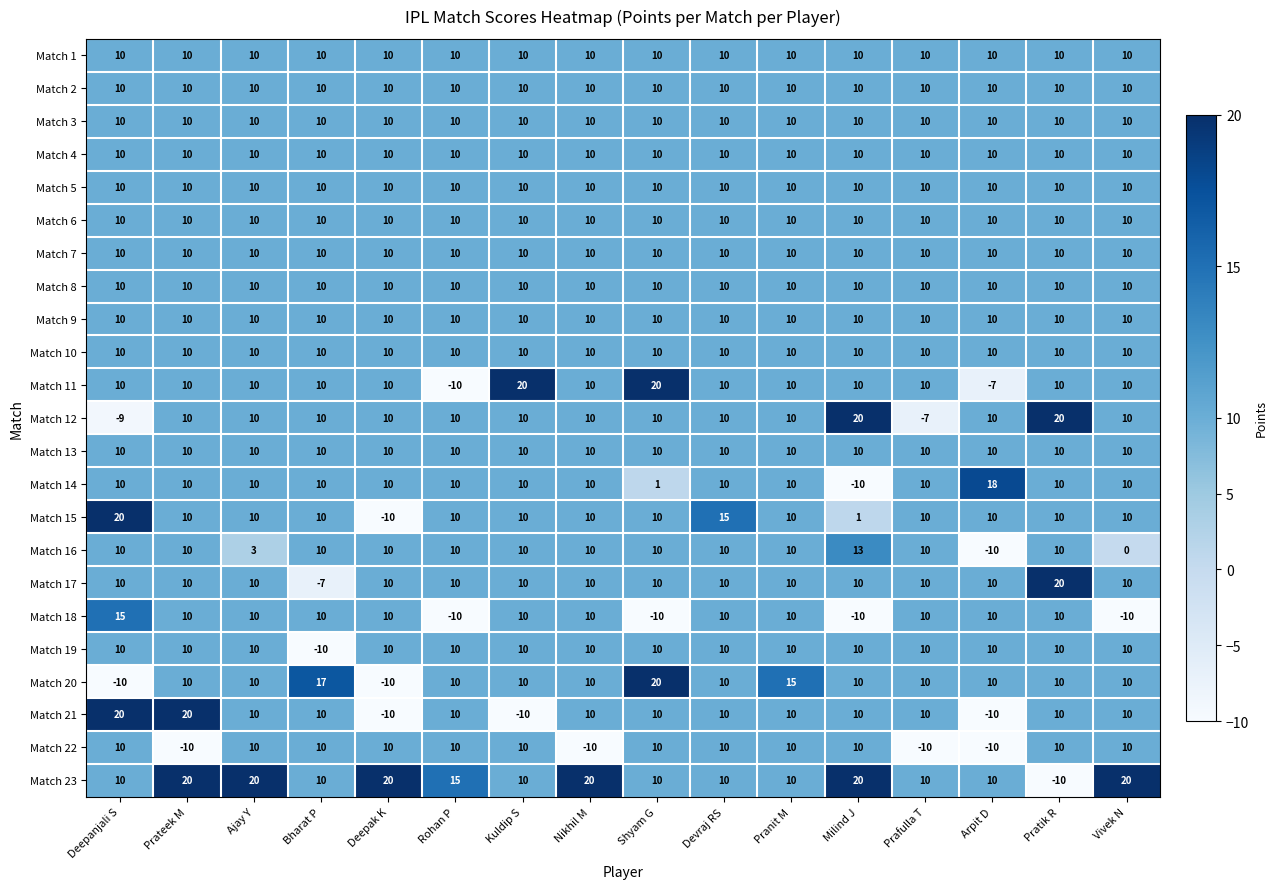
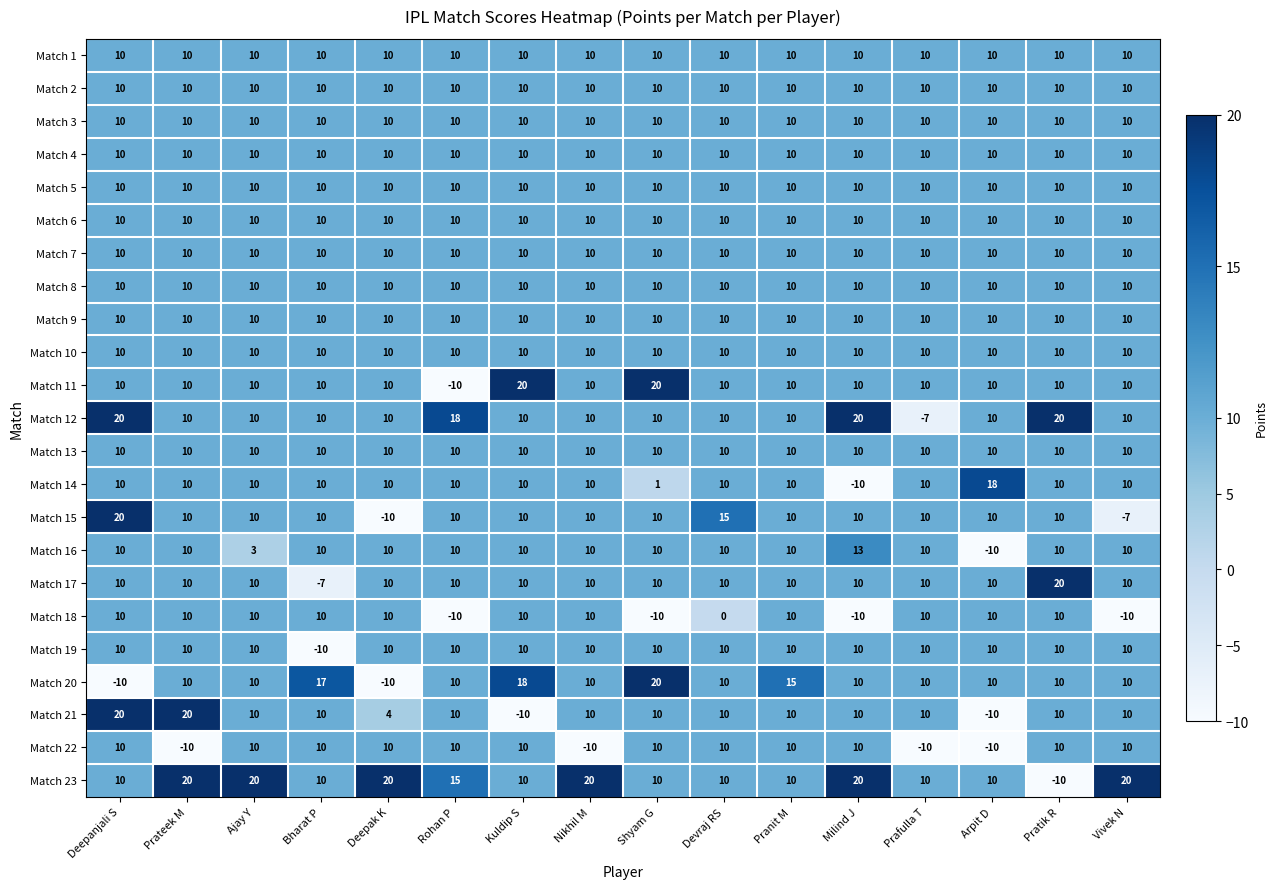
Match 11, Arpit D: -7 -> 10
Match 12, Deepanjali S: -9 -> 20
Match 12, Rohan P: 10 -> 18
Match 15, Milind J: 1 -> 10
Match 15, Vivek N: 10 -> -7
Match 16, Vivek N: 0 -> 10
Match 18, Deepanjali S: 15 -> 10
Match 18, Devraj RS: 10 -> 0
Match 20, Kuldip S: 10 -> 18
Match 21, Deepak K: -10 -> 4
